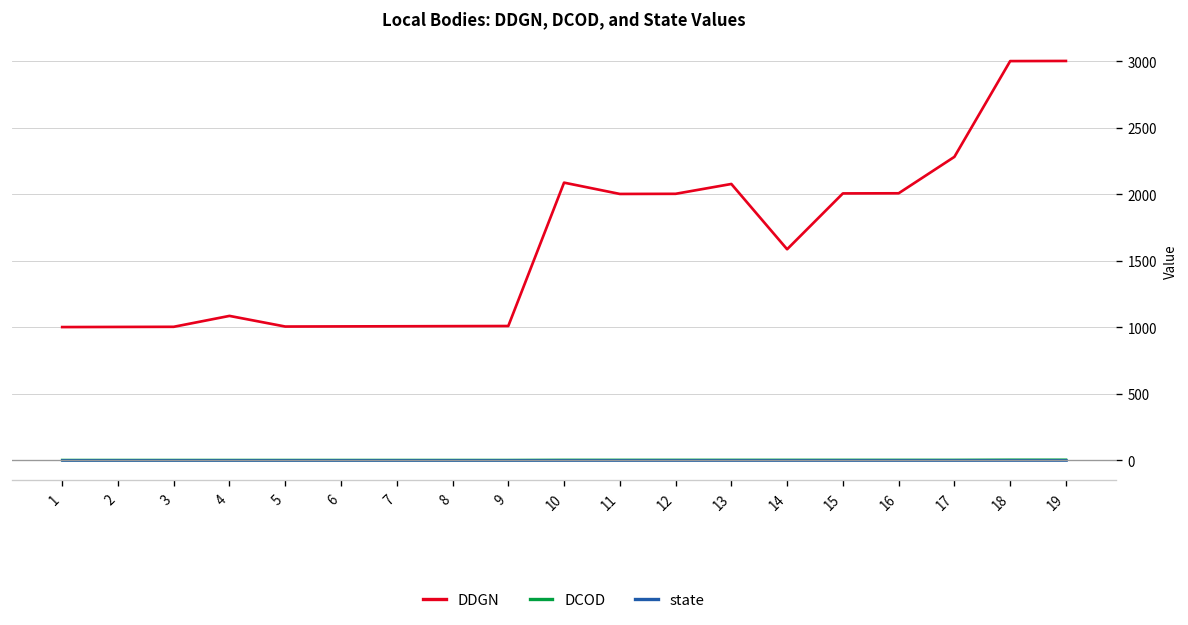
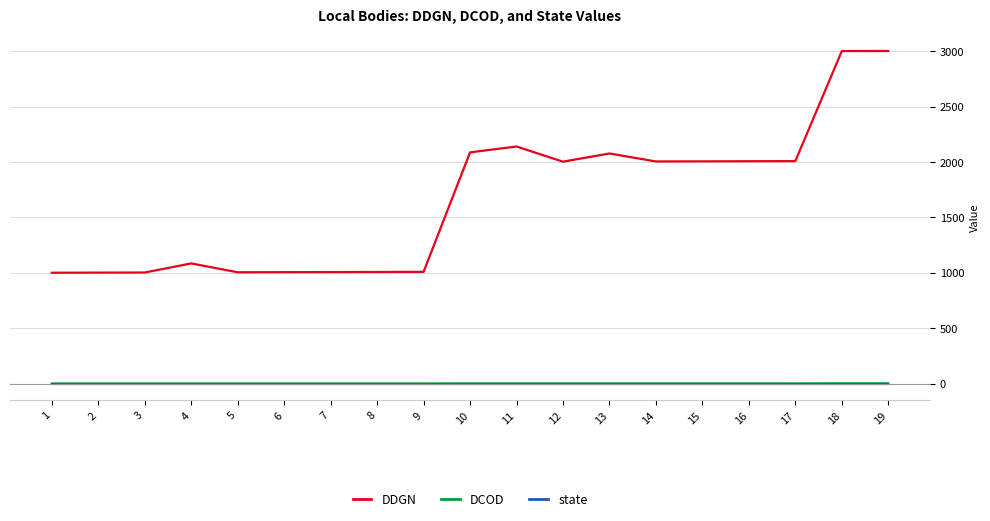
DDGN, 11: 2000 -> 2140
DDGN, 14: 1590 -> 2010
DDGN, 17: 2280 -> 2010
